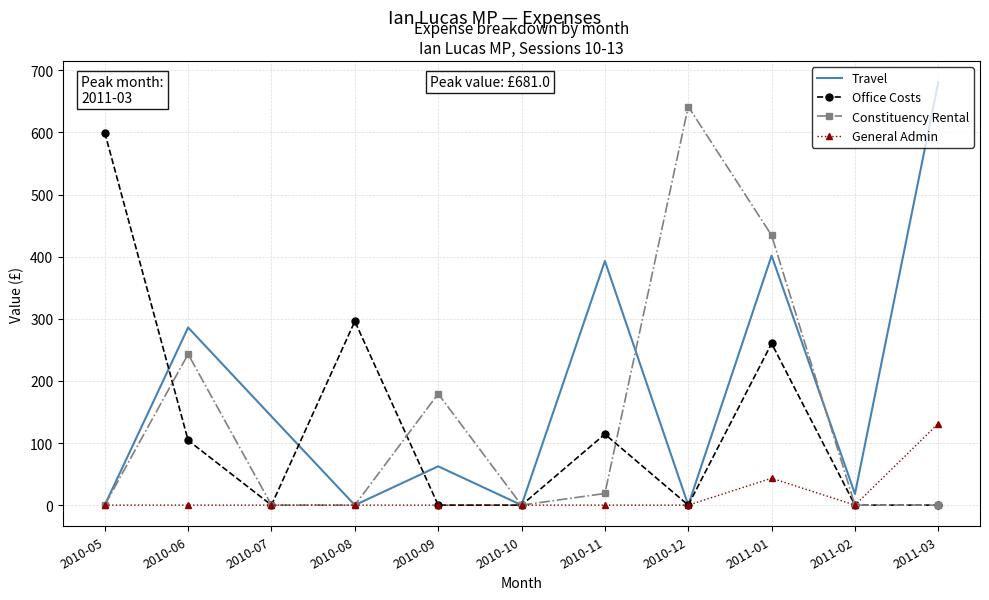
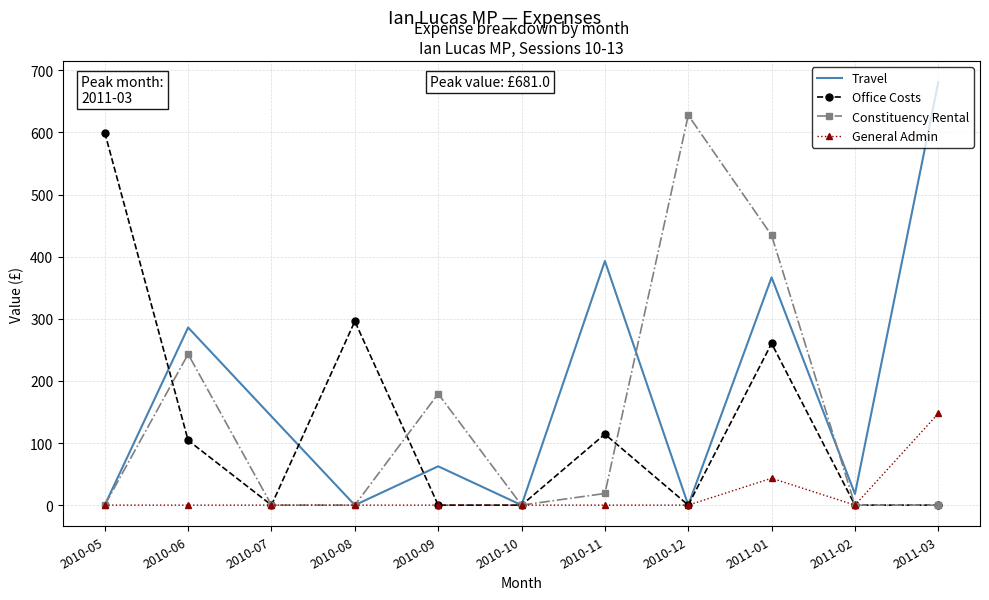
Constituency Rental, 2010-12: 640 -> 630
Travel, 2011-01: 400 -> 370
General Admin, 2011-03: 130 -> 150
